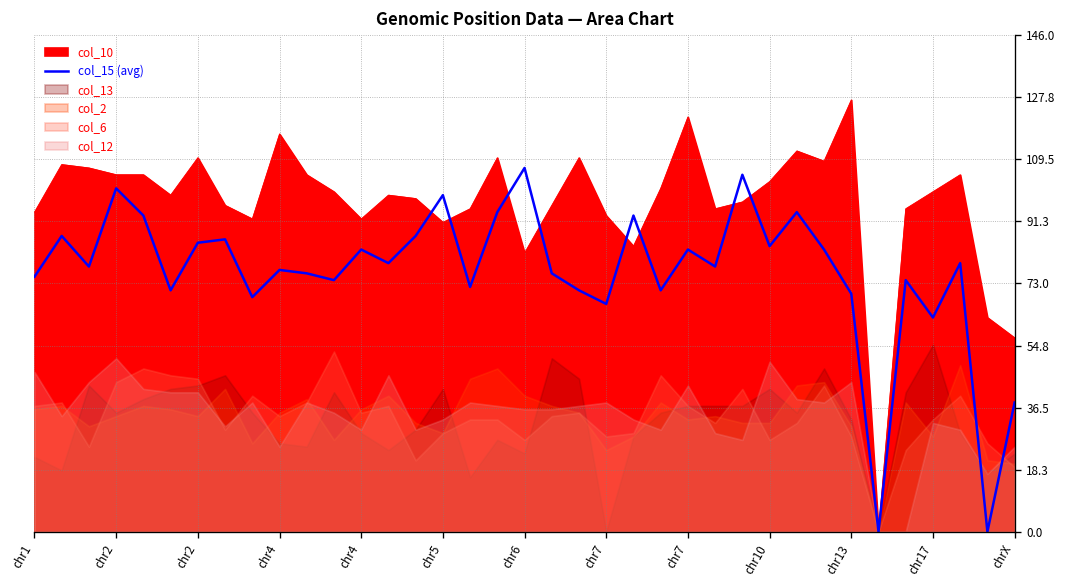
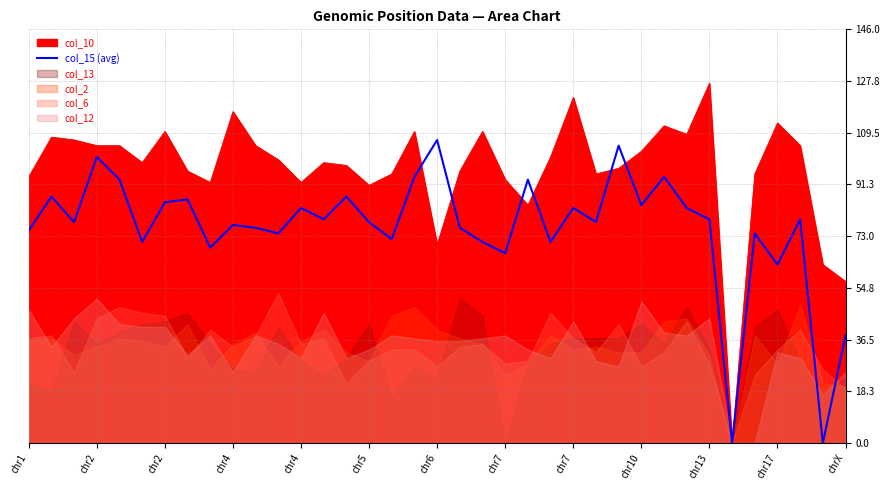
col_15 (avg), chr5: 99 -> 78
col_10, chr6: 82 -> 70
col_15 (avg), chr13: 70 -> 79
col_10, chr17: 100 -> 113
col_13, chr17: 55 -> 47
